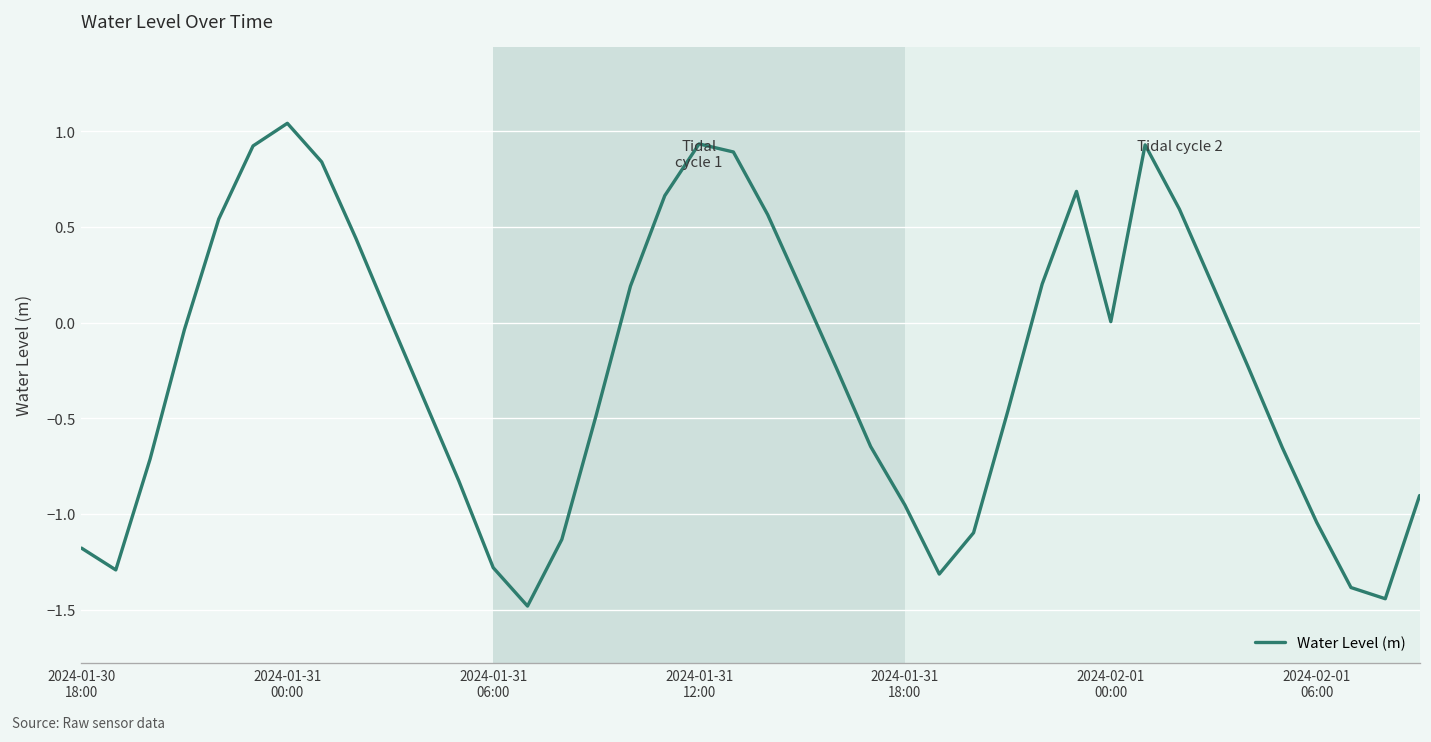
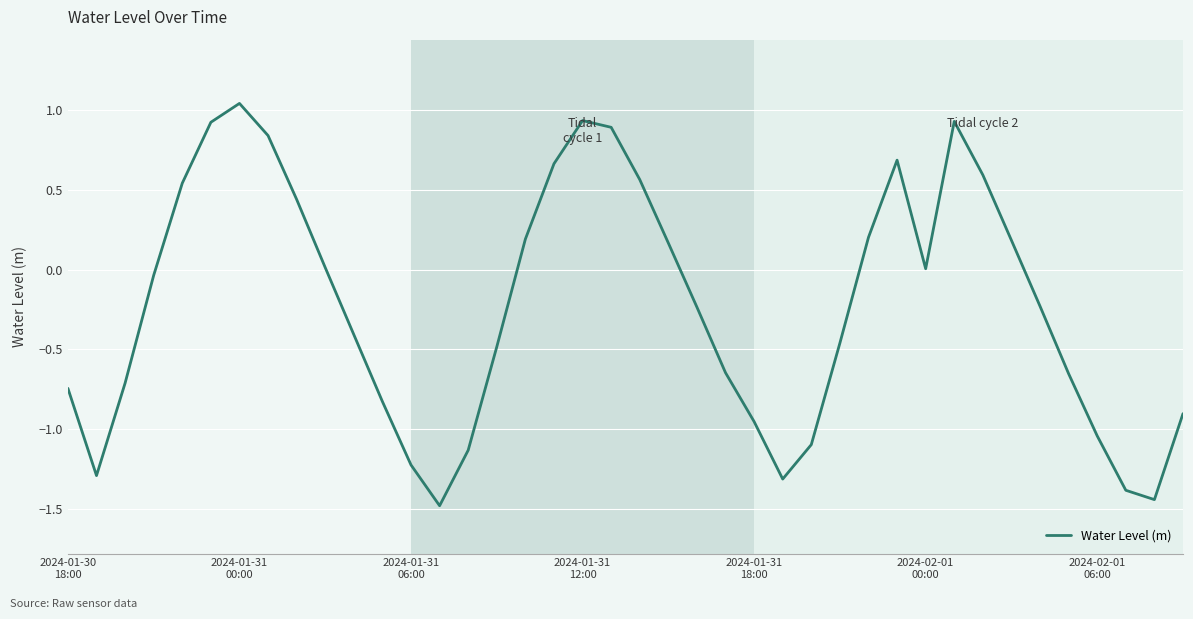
2024-01-30 18:00: -1.18 -> -0.75
2024-01-31 06:00: -1.28 -> -1.23
